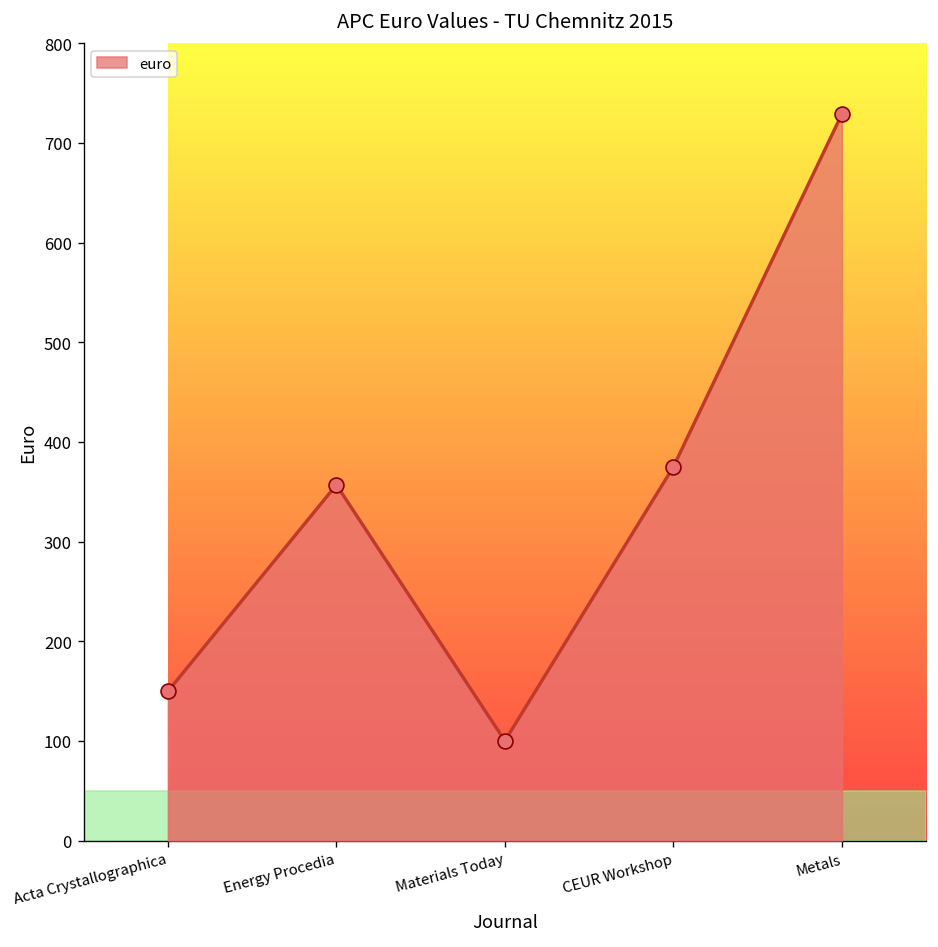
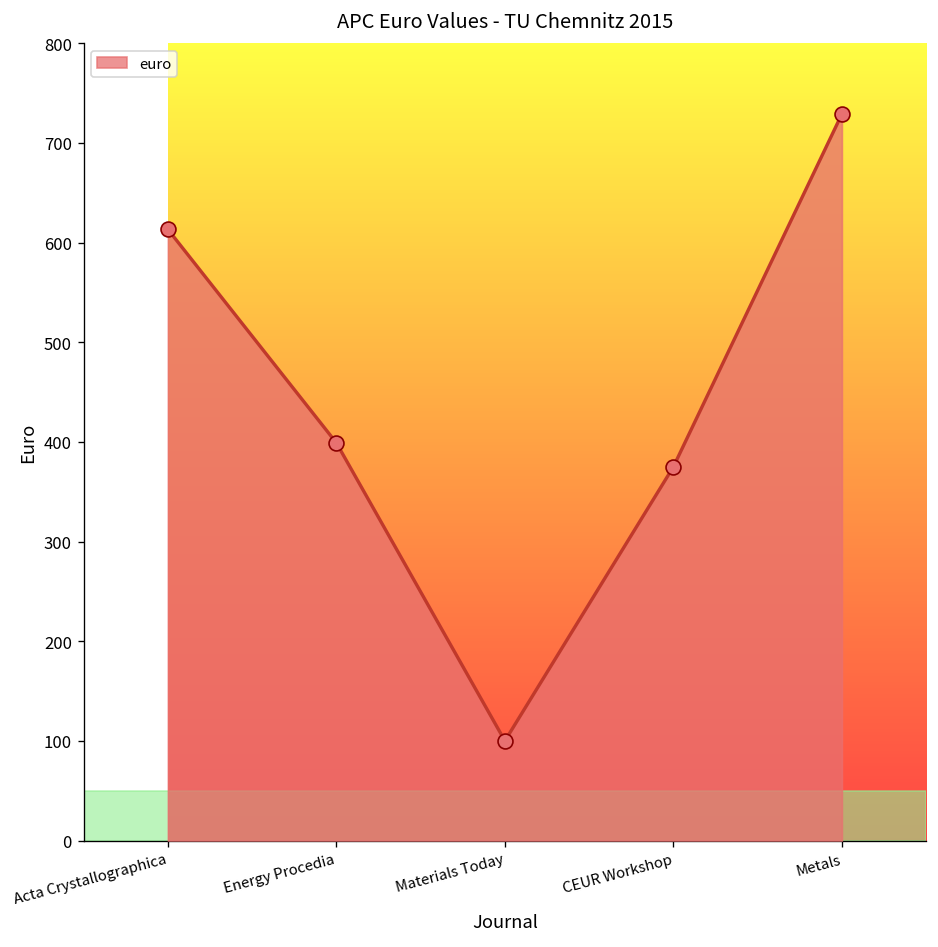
Acta Crystallographica: 150 -> 610
Energy Procedia: 360 -> 400
